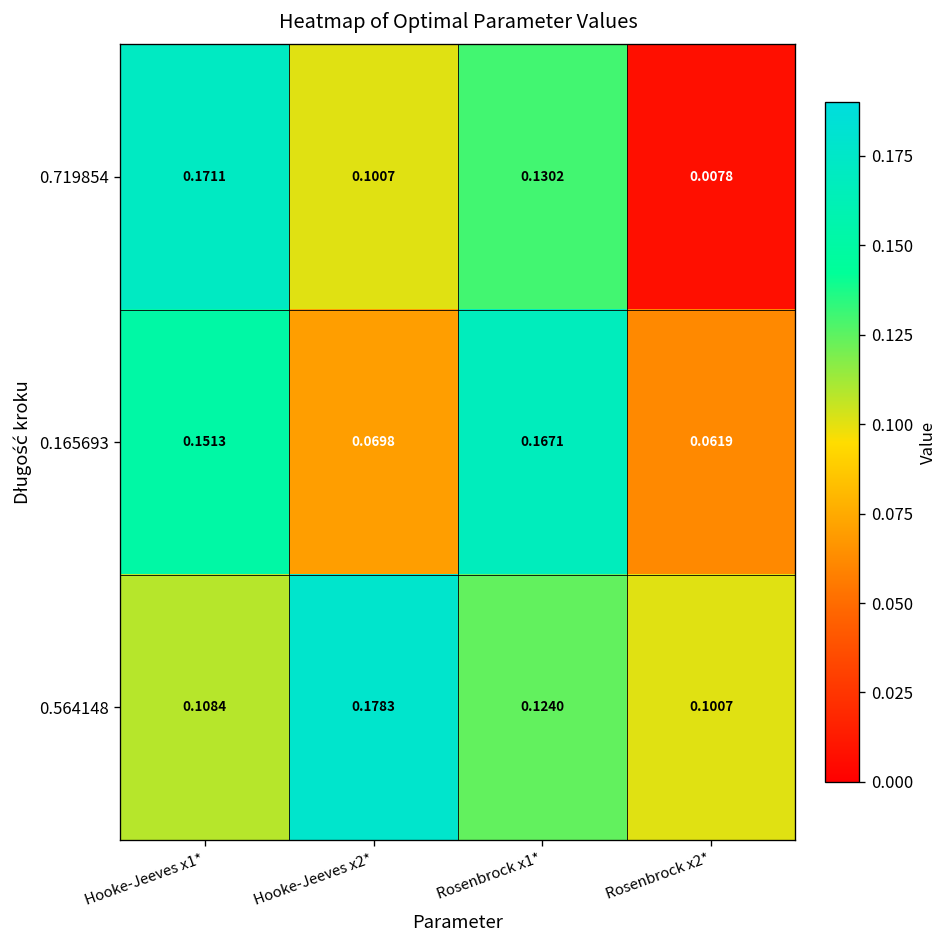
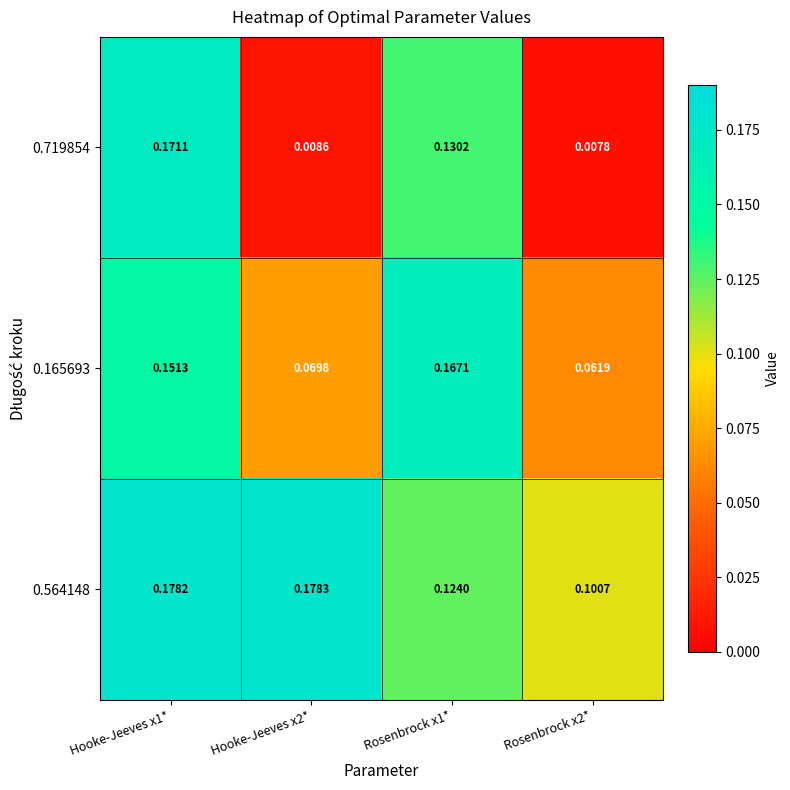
0.719854, Hooke-Jeeves x2*: 0.1007 -> 0.0086
0.564148, Hooke-Jeeves x1*: 0.1084 -> 0.1782
